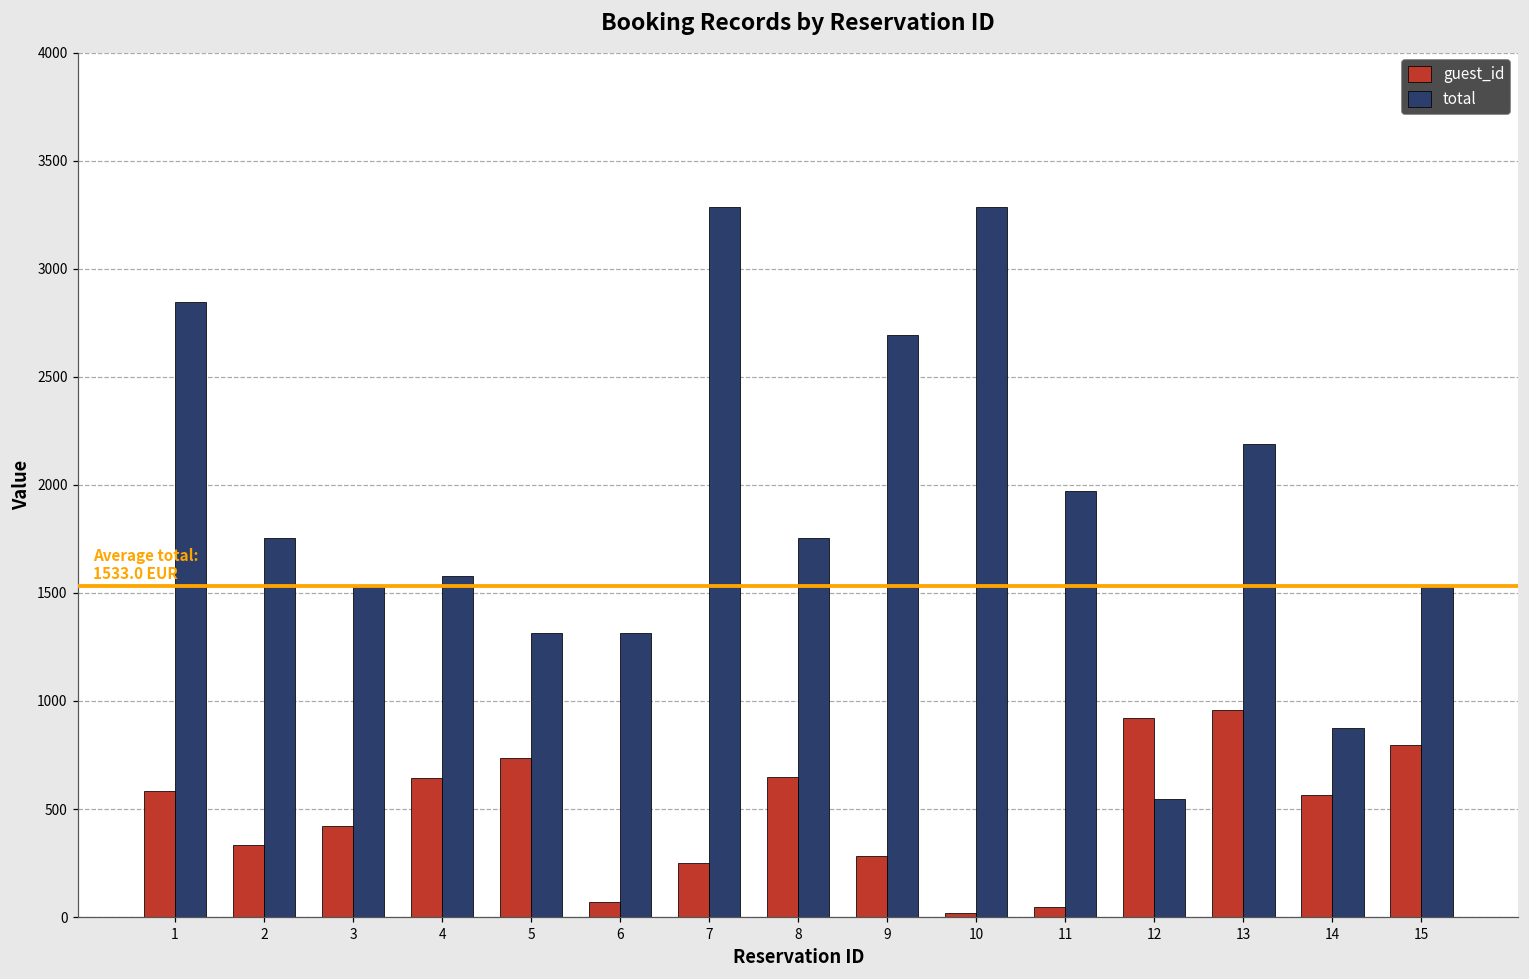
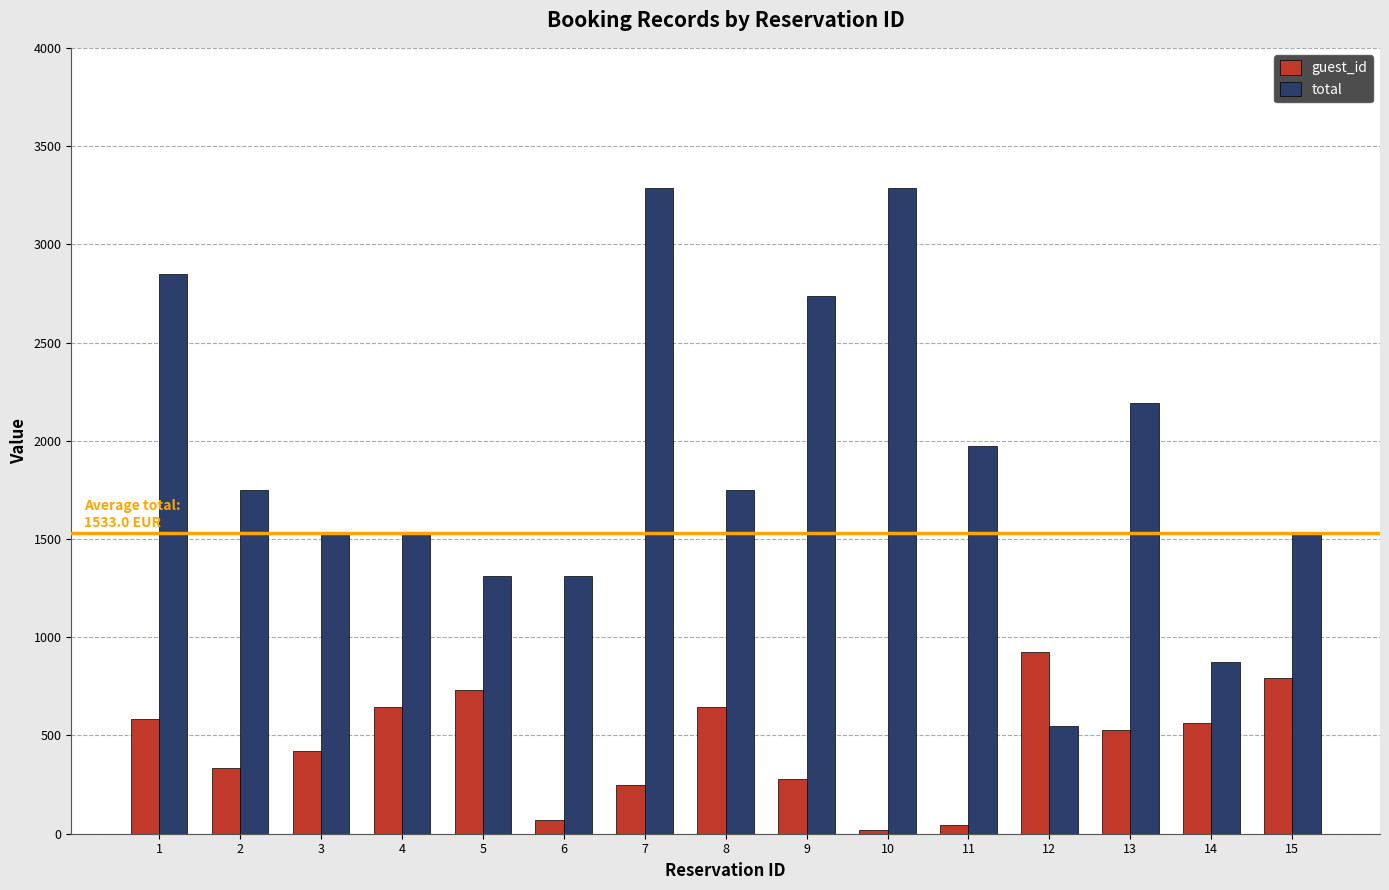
total, 4: 1580 -> 1530
total, 9: 2700 -> 2740
guest_id, 13: 960 -> 530
